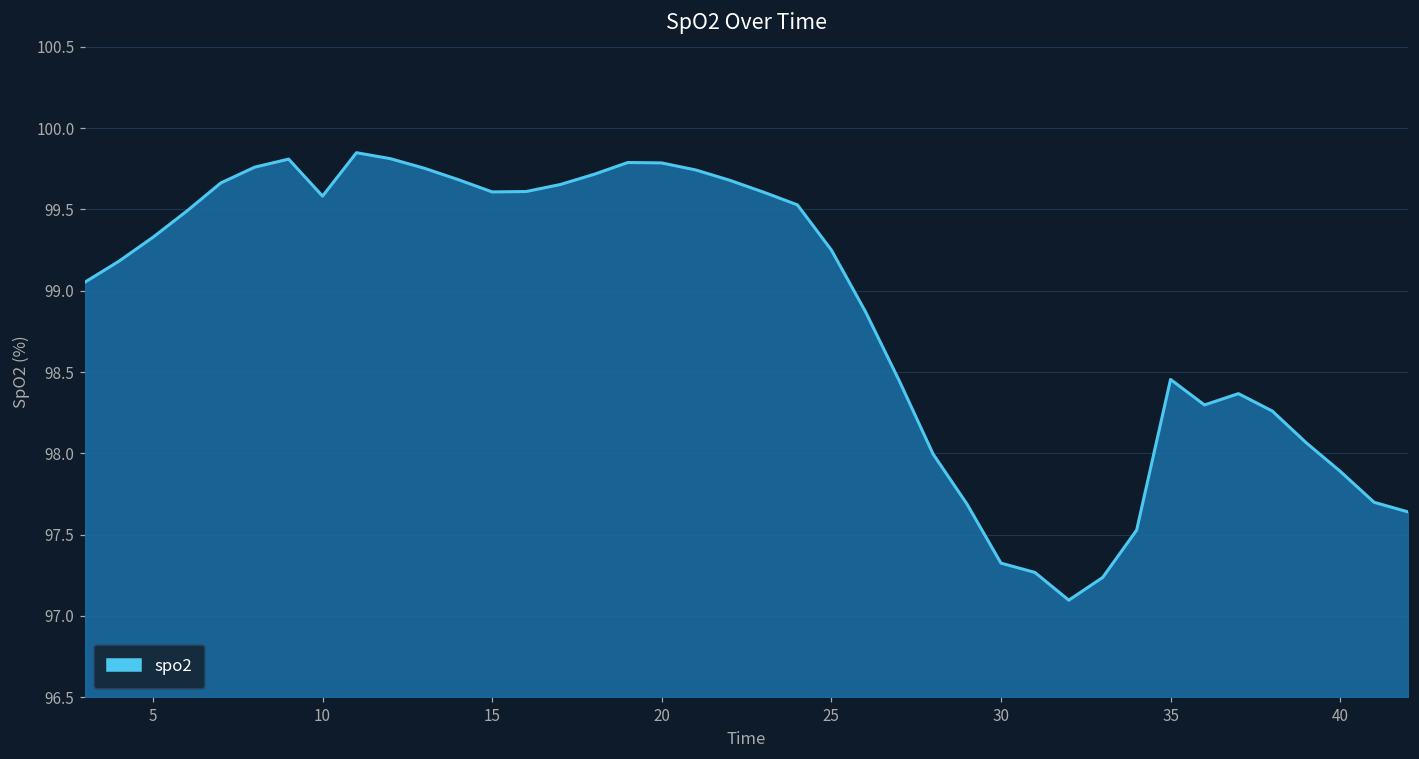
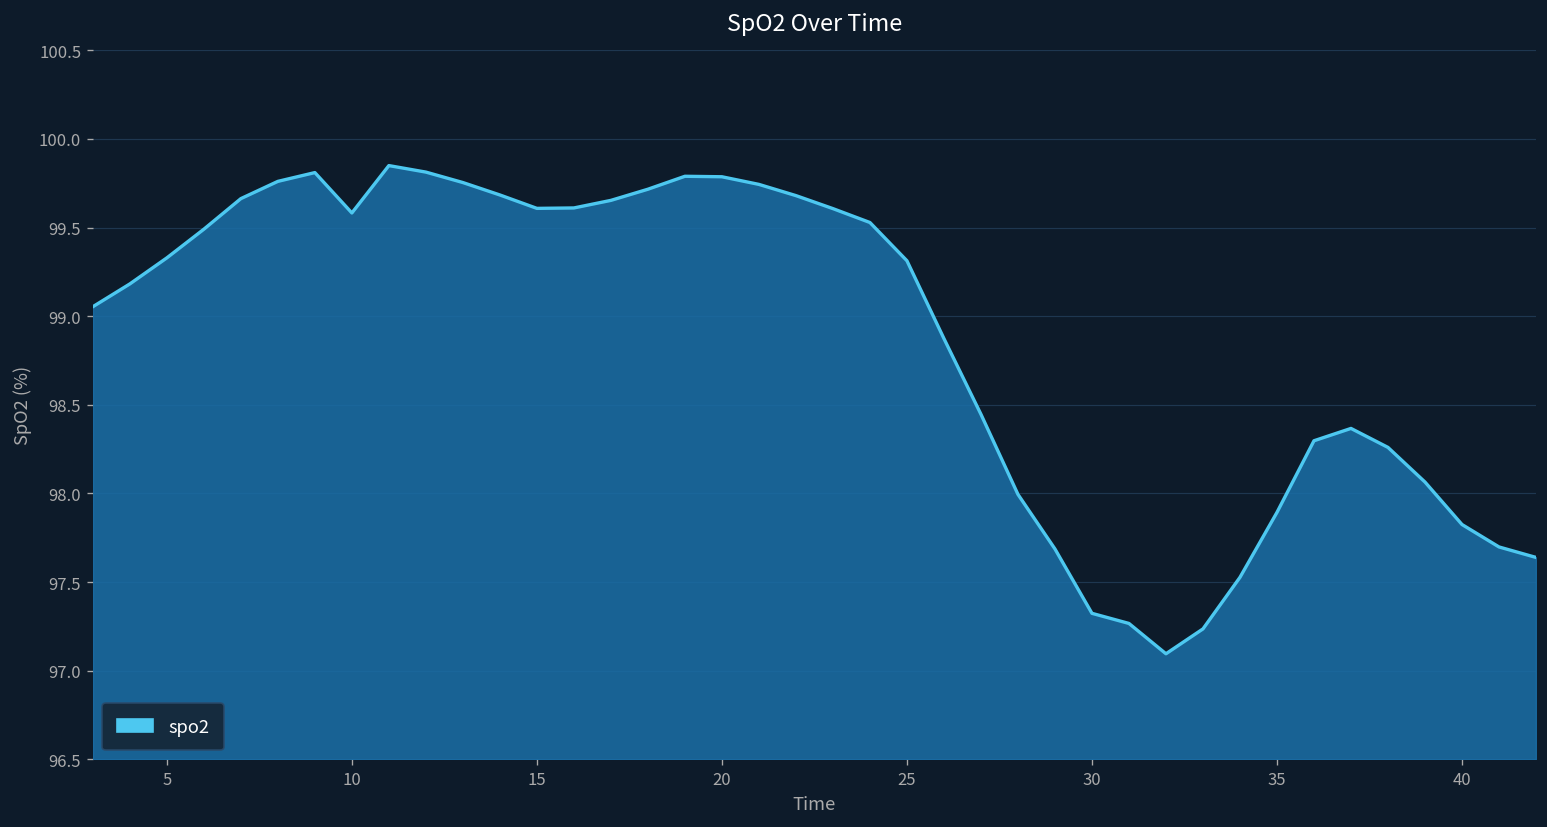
25: 99.25 -> 99.31
35: 98.45 -> 97.89
40: 97.89 -> 97.83
